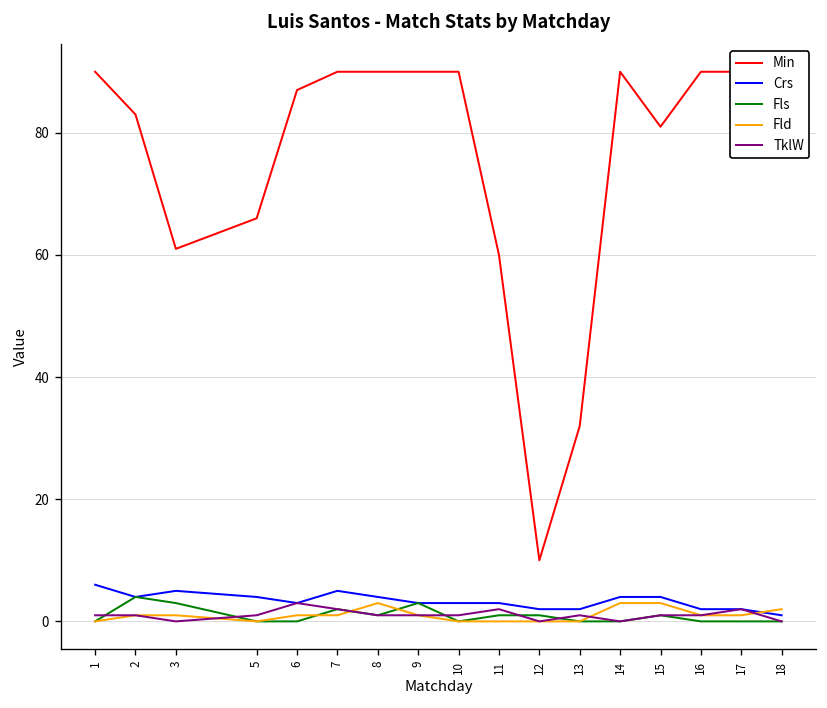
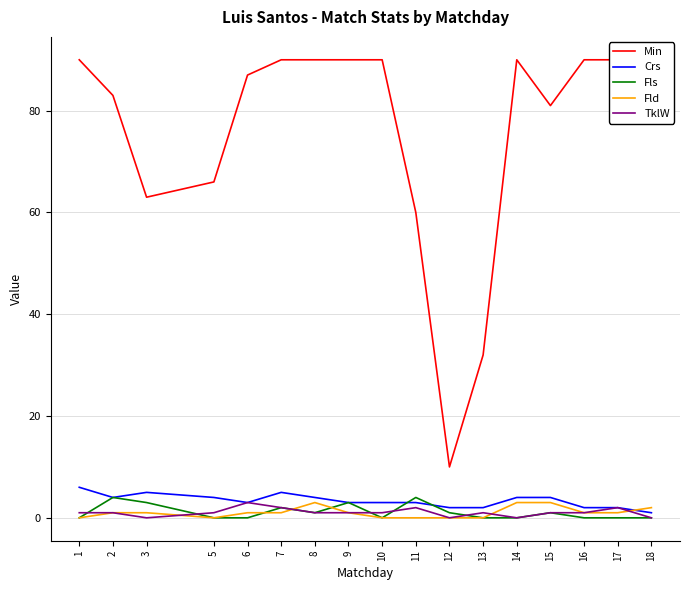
Min, 3: 61 -> 63
Fls, 11: 1 -> 4
